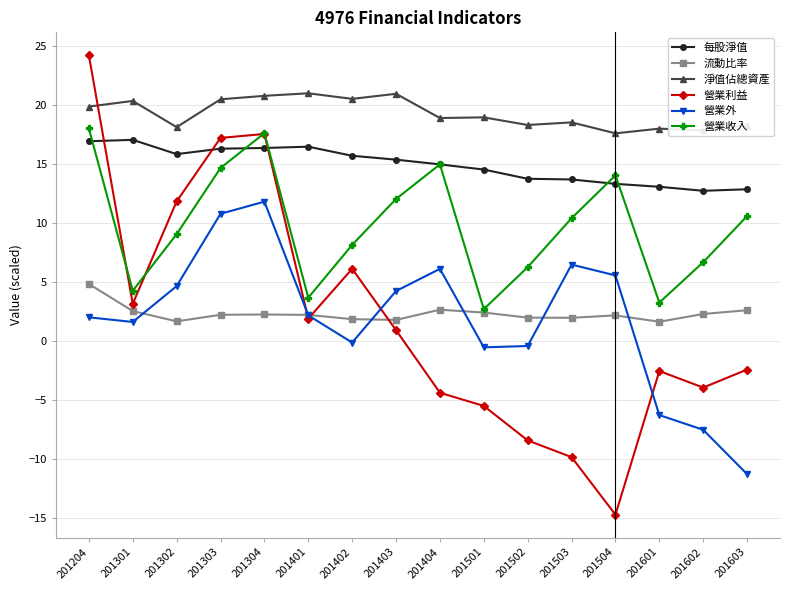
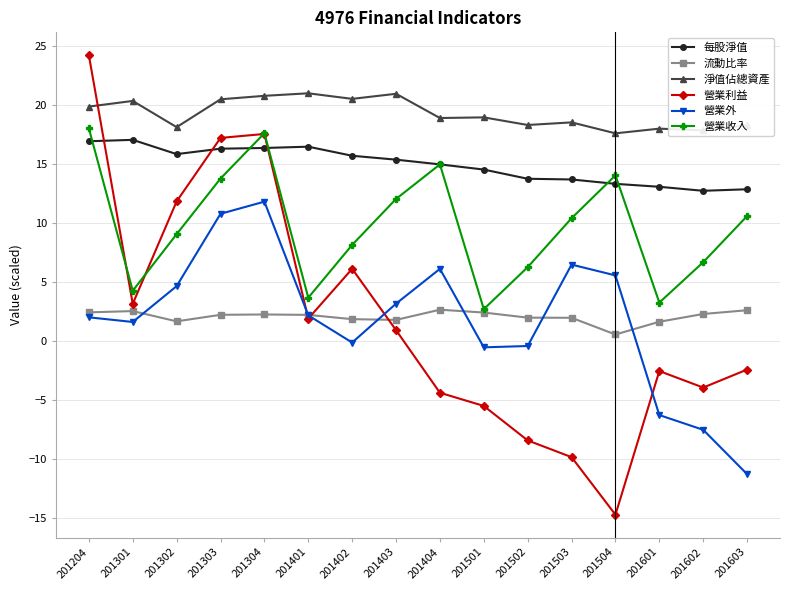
流動比率, 201204: 4.9 -> 2.4
營業收入, 201303: 14.7 -> 13.8
營業外, 201403: 4.3 -> 3.2
流動比率, 201504: 2.2 -> 0.6
